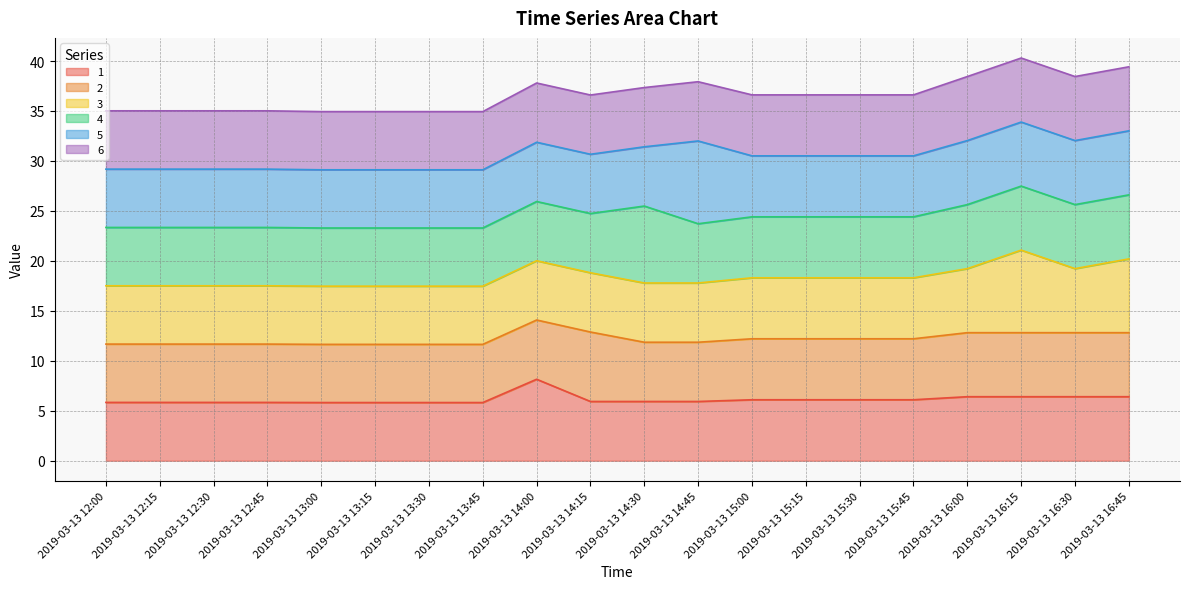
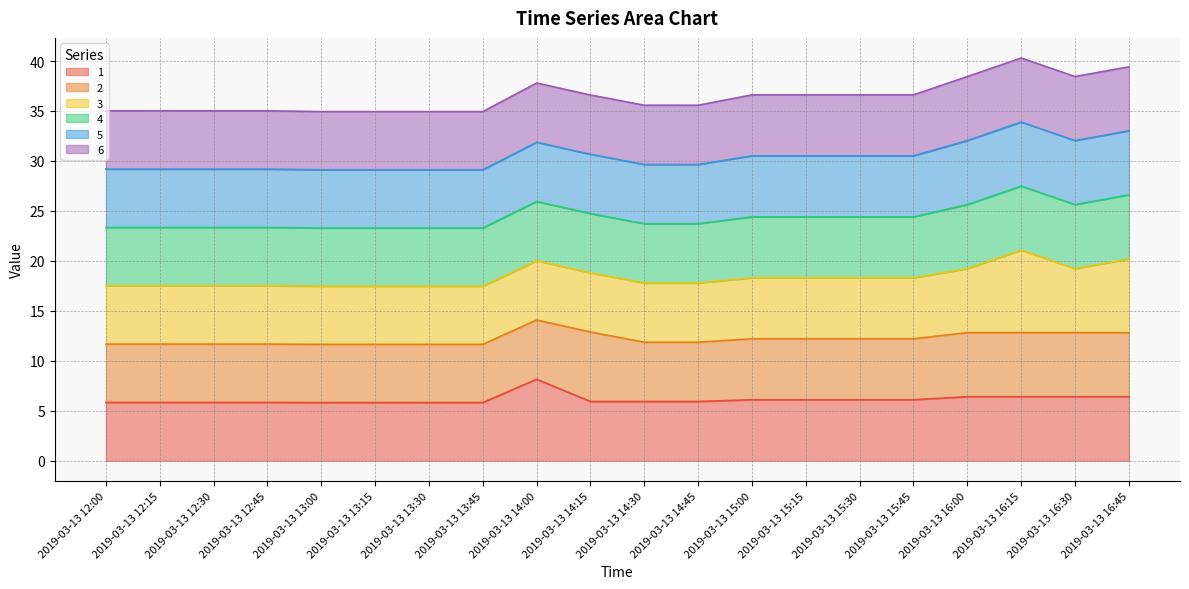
4, 2019-03-13 14:30: 8 -> 6
5, 2019-03-13 14:45: 8 -> 6
